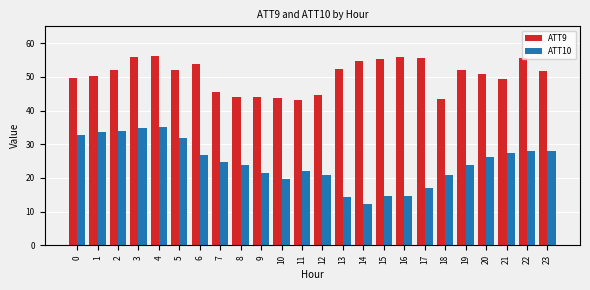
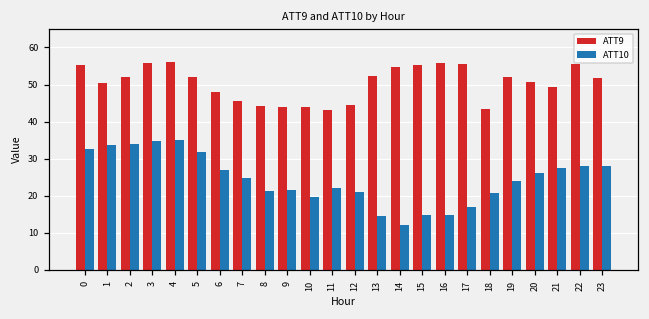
ATT9, 0: 50 -> 55
ATT9, 6: 54 -> 48
ATT10, 8: 24 -> 21
